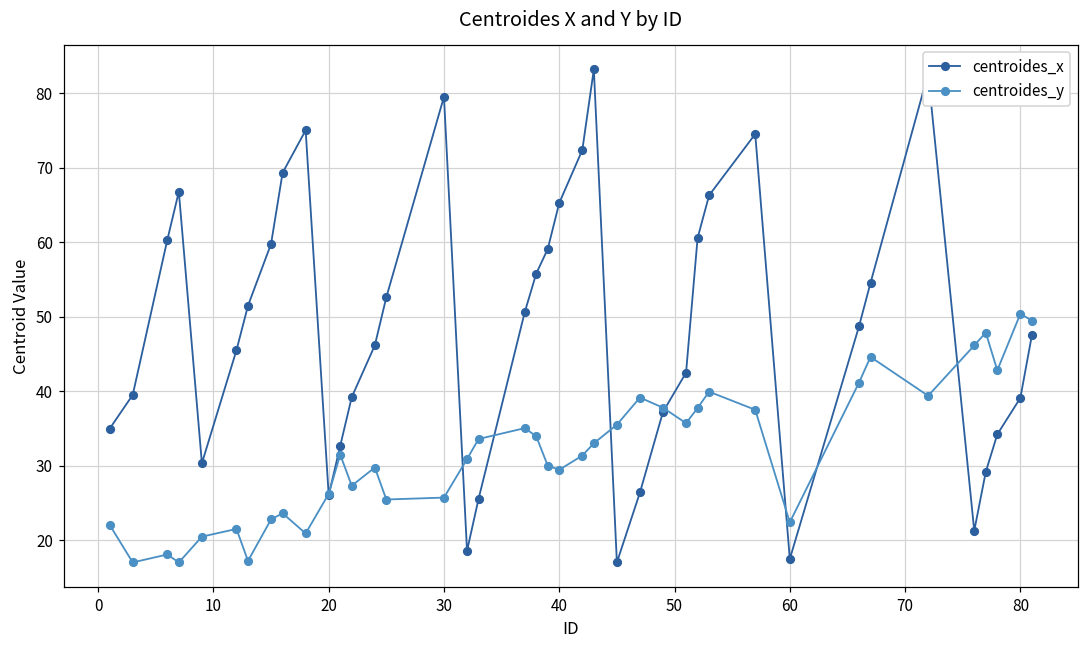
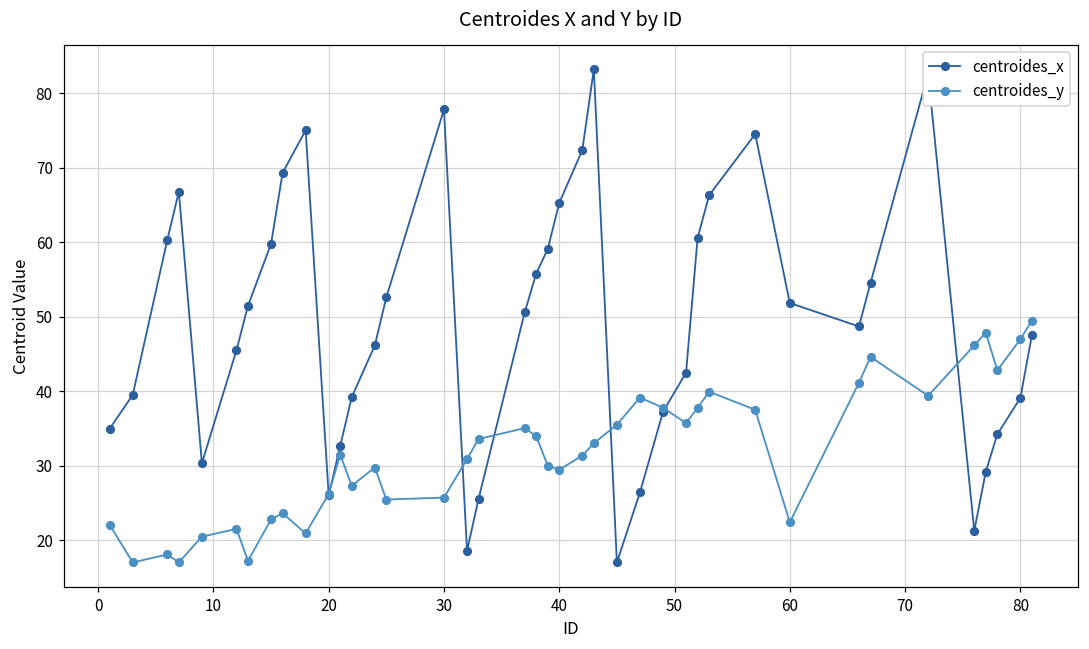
centroides_x, 30: 80 -> 78
centroides_x, 60: 17 -> 52
centroides_y, 80: 50 -> 47
